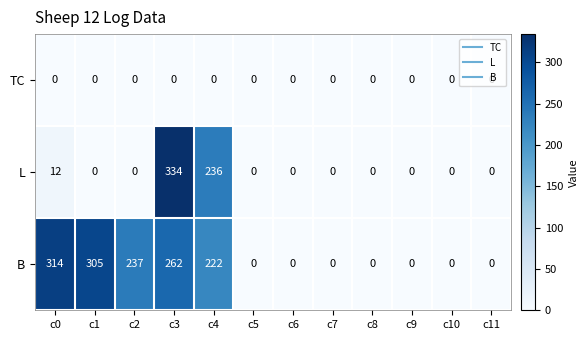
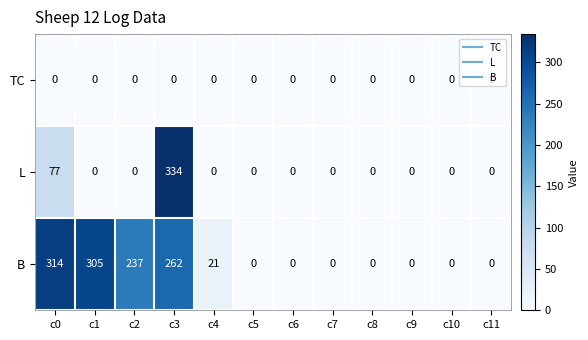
L, c0: 12 -> 77
L, c4: 236 -> 0
B, c4: 222 -> 21
